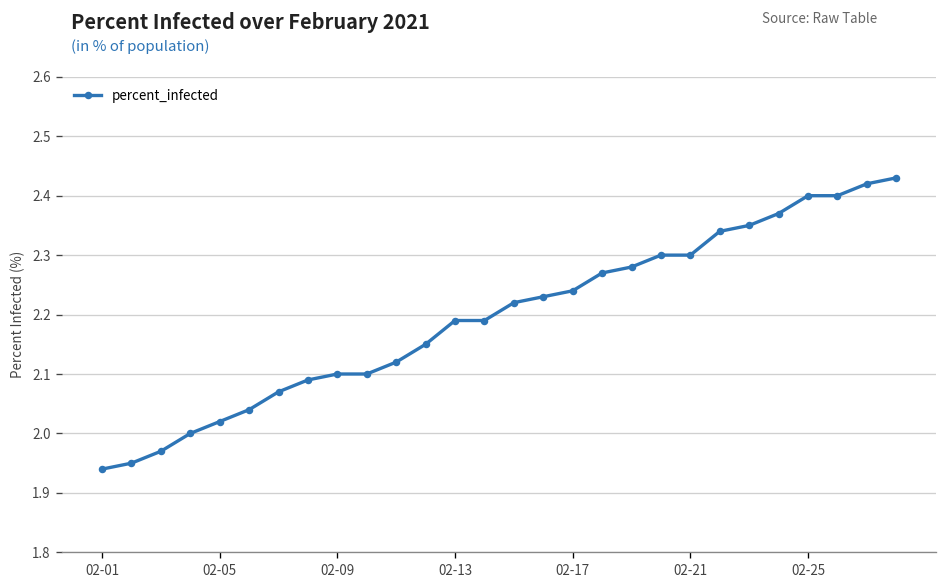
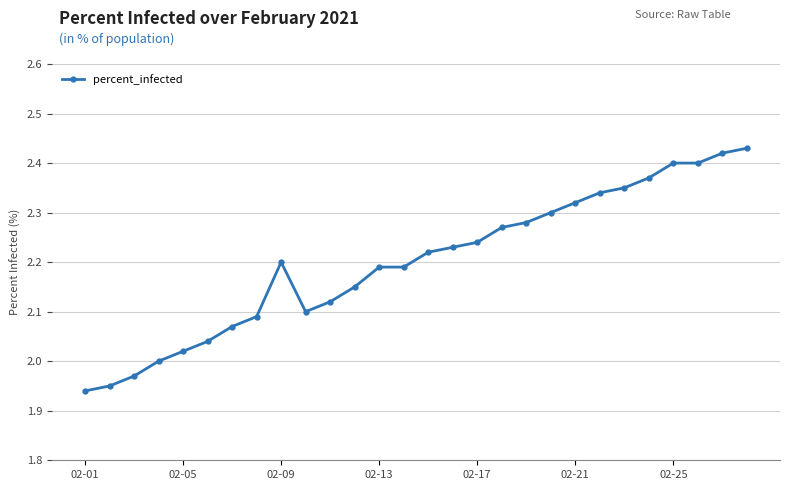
02-09: 2.1 -> 2.2
02-21: 2.30 -> 2.32
